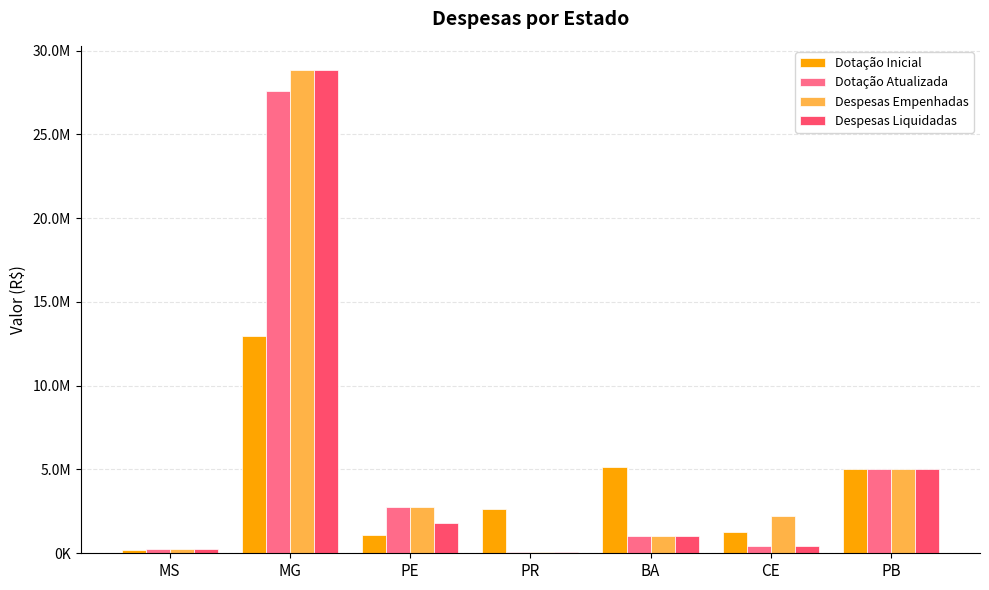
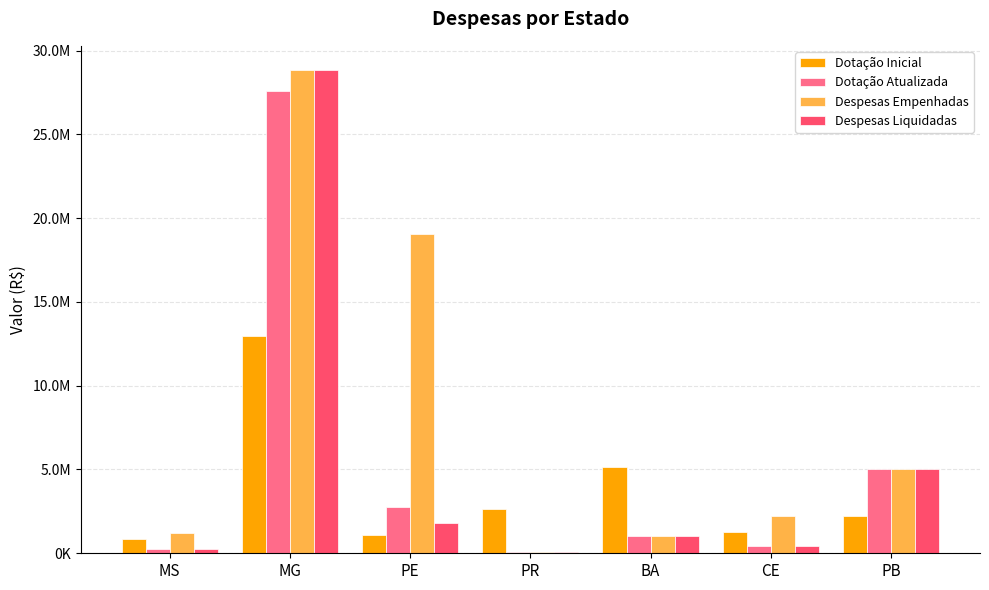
Dotação Inicial, MS: 200000 -> 800000
Despesas Empenhadas, MS: 200000 -> 1200000
Despesas Empenhadas, PE: 2700000 -> 19000000
Dotação Inicial, PB: 5000000 -> 2200000
